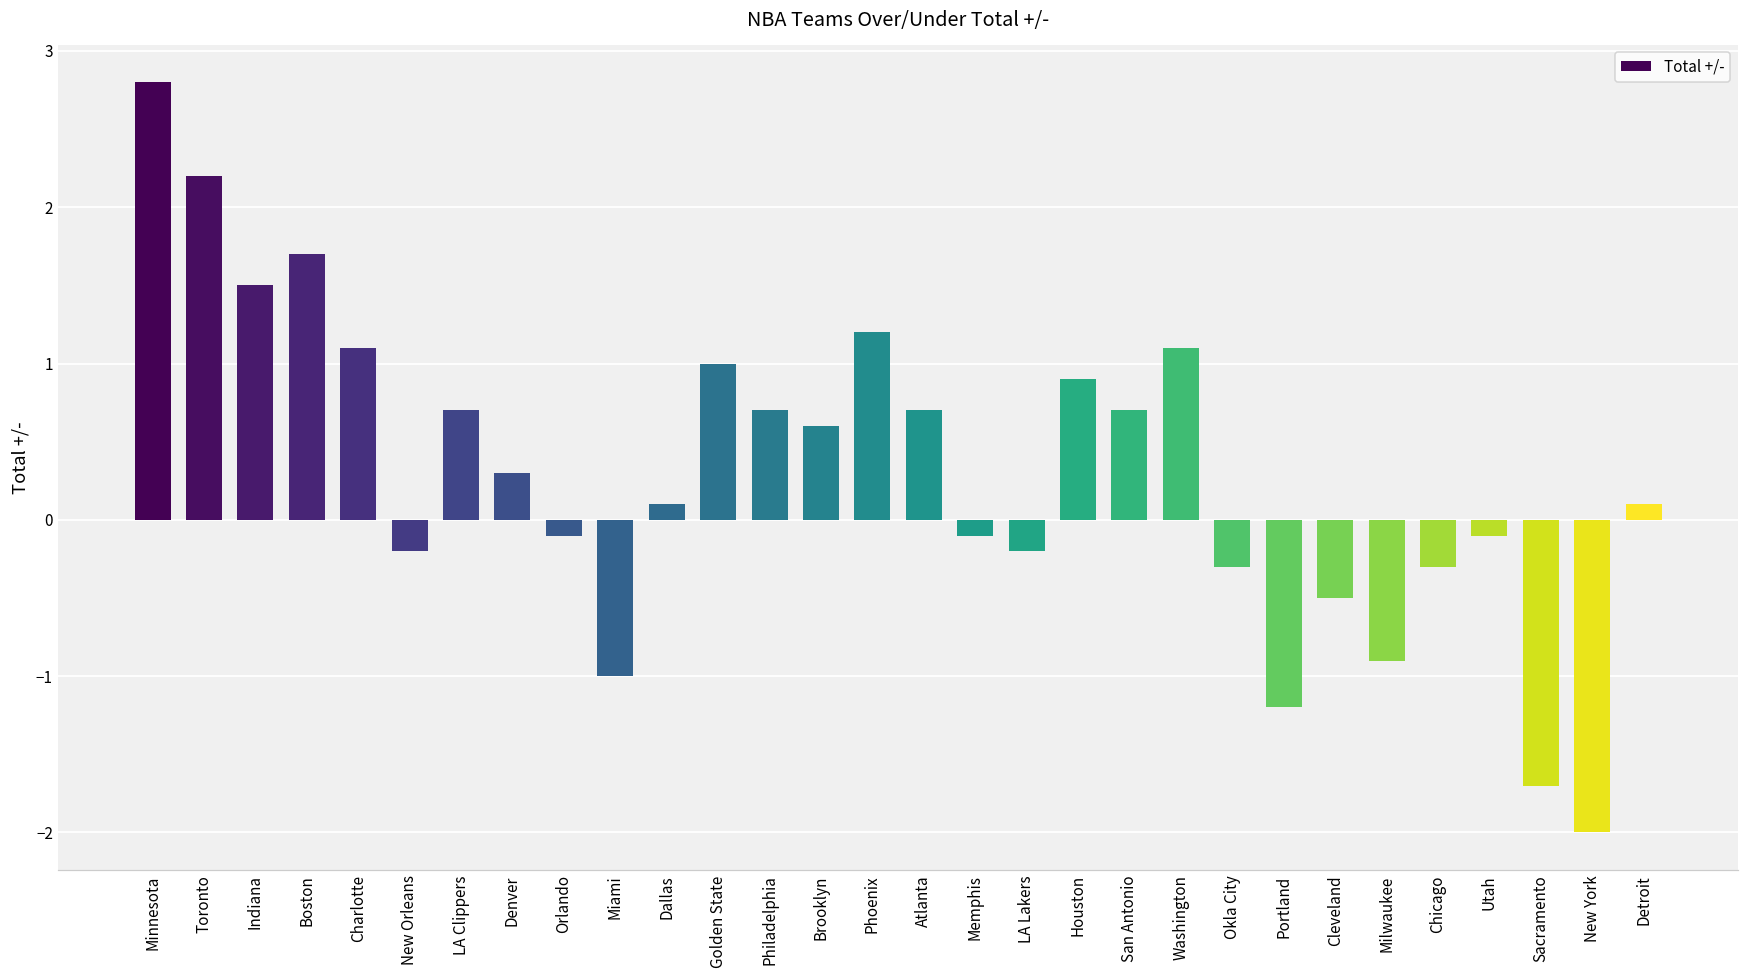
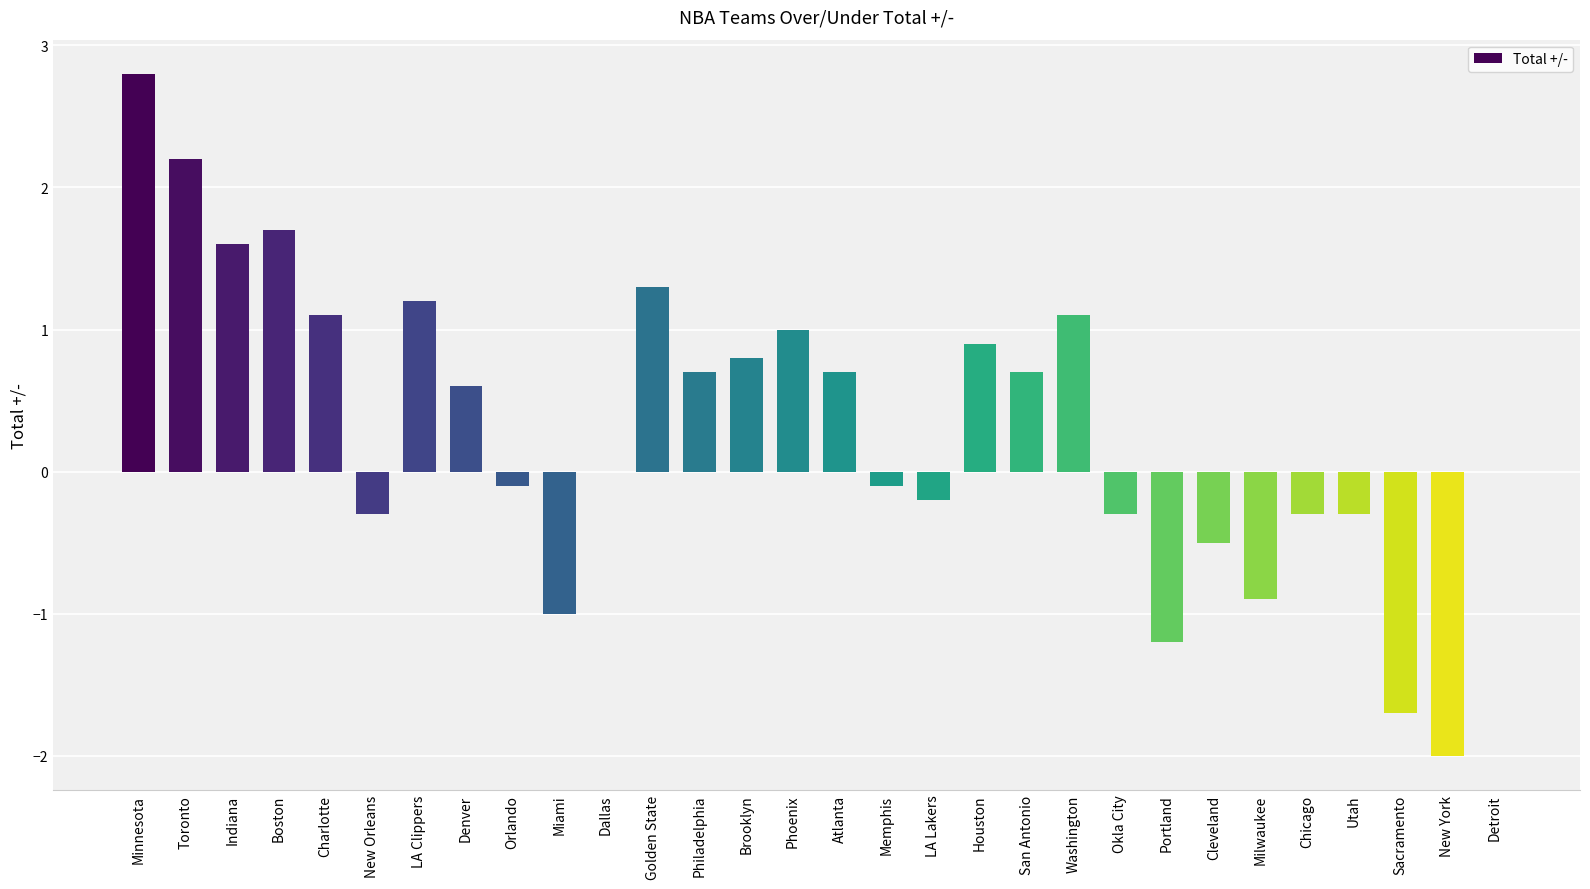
Indiana: 1.5 -> 1.6
New Orleans: -0.2 -> -0.3
LA Clippers: 0.7 -> 1.2
Denver: 0.3 -> 0.6
Dallas: 0.1 -> 0.0
Golden State: 1.0 -> 1.3
Brooklyn: 0.6 -> 0.8
Phoenix: 1.2 -> 1.0
Utah: -0.1 -> -0.3
Detroit: 0.1 -> 0.0
